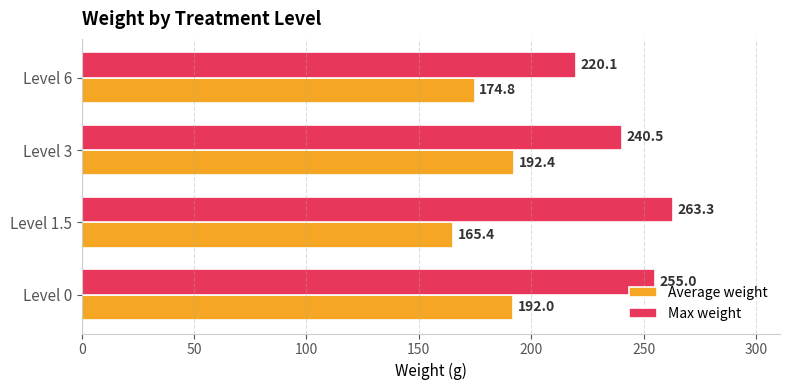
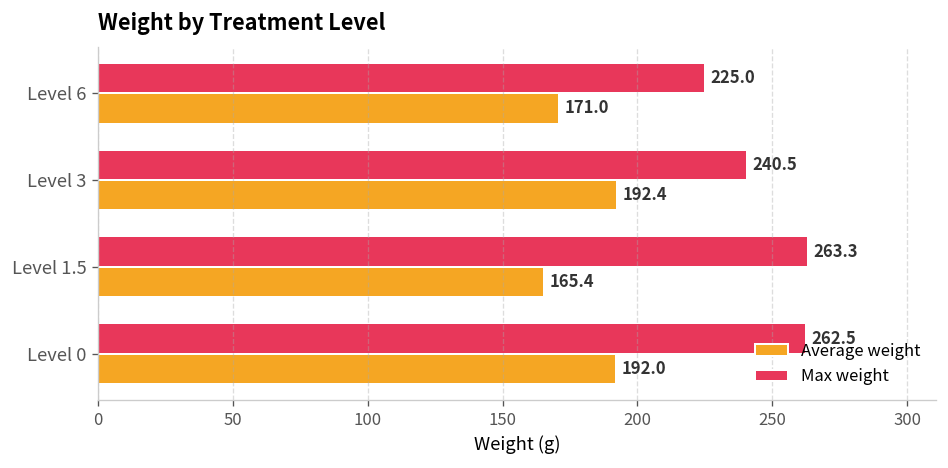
Max weight, Level 6: 220.1 -> 225.0
Average weight, Level 6: 174.8 -> 171.0
Max weight, Level 0: 255.0 -> 262.5
